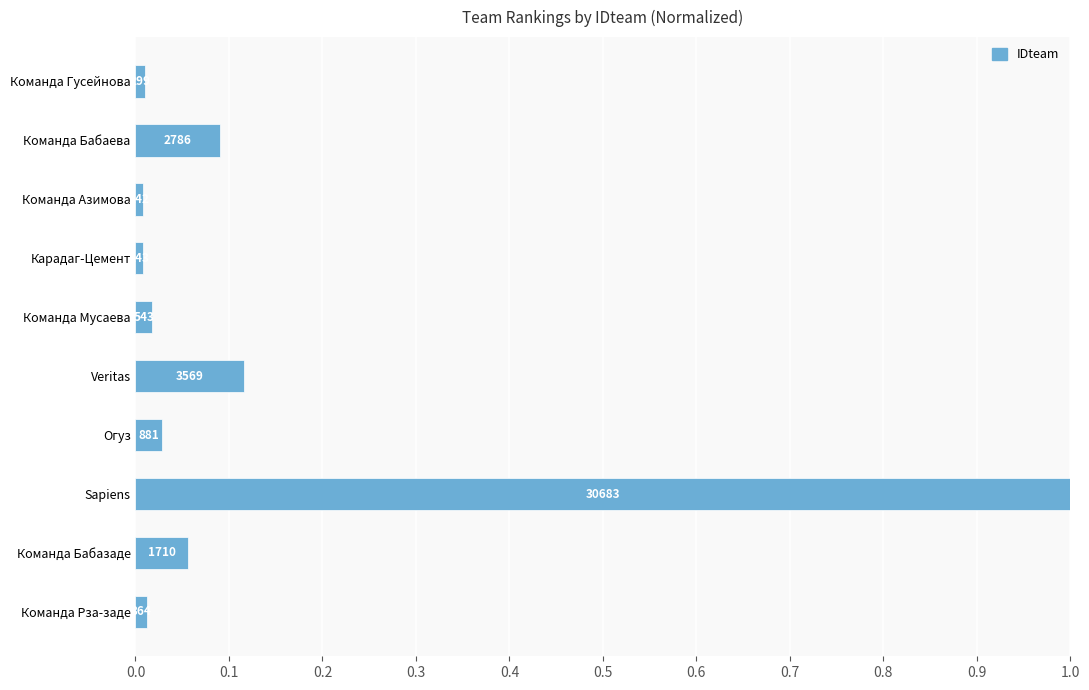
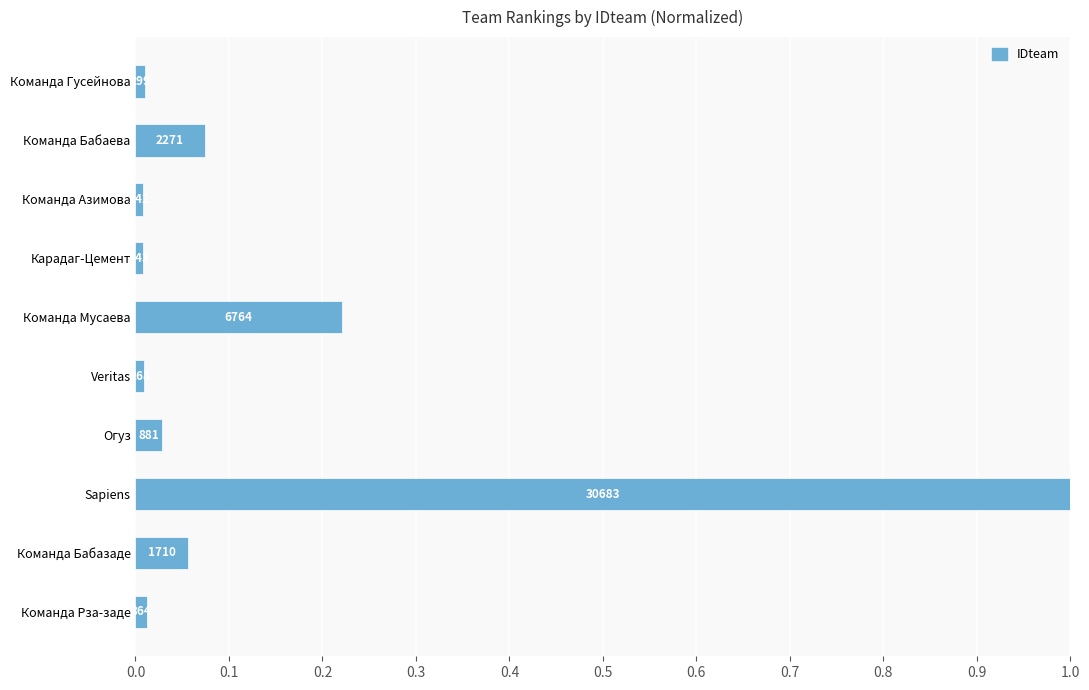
Команда Бабаева: 2786 -> 2271
Команда Мусаева: 543 -> 6764
Veritas: 0.12 -> 0.01
